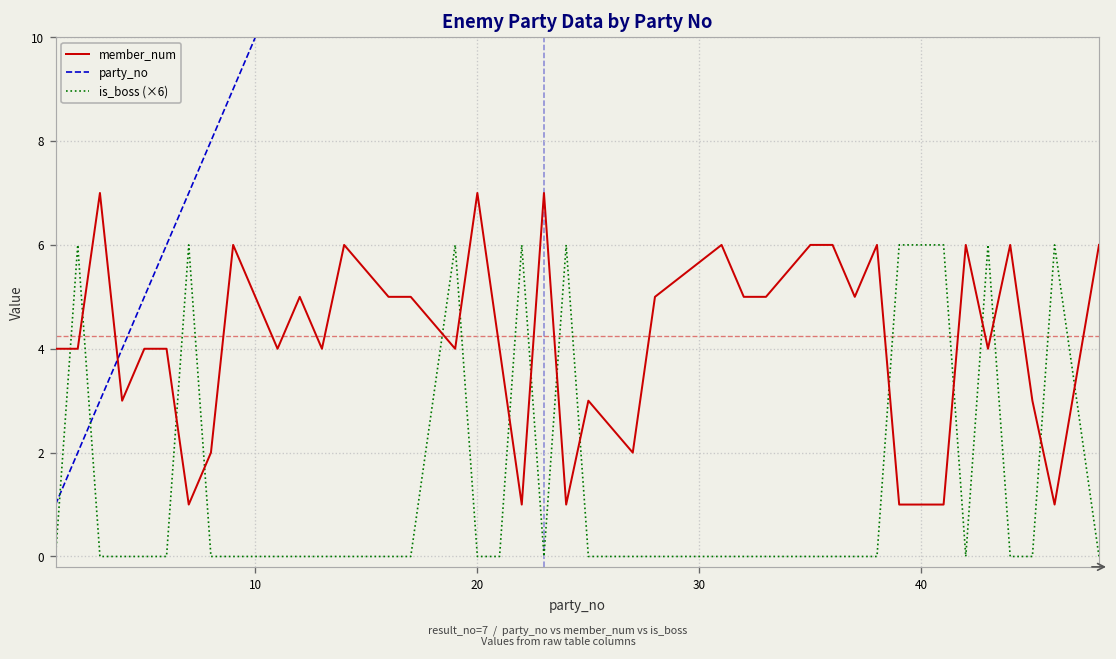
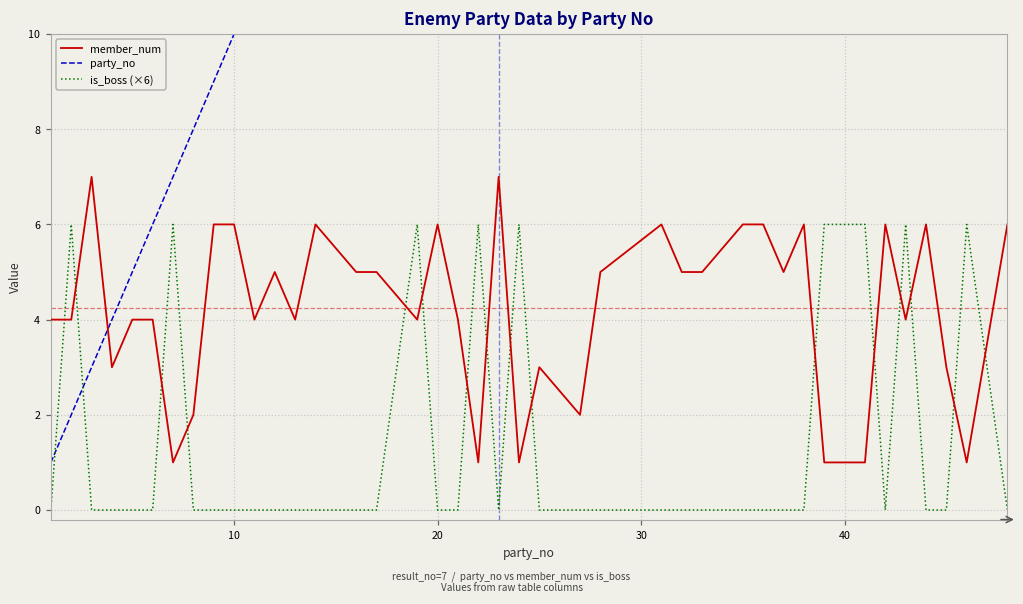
member_num, 10: 5 -> 6
member_num, 20: 7 -> 6
